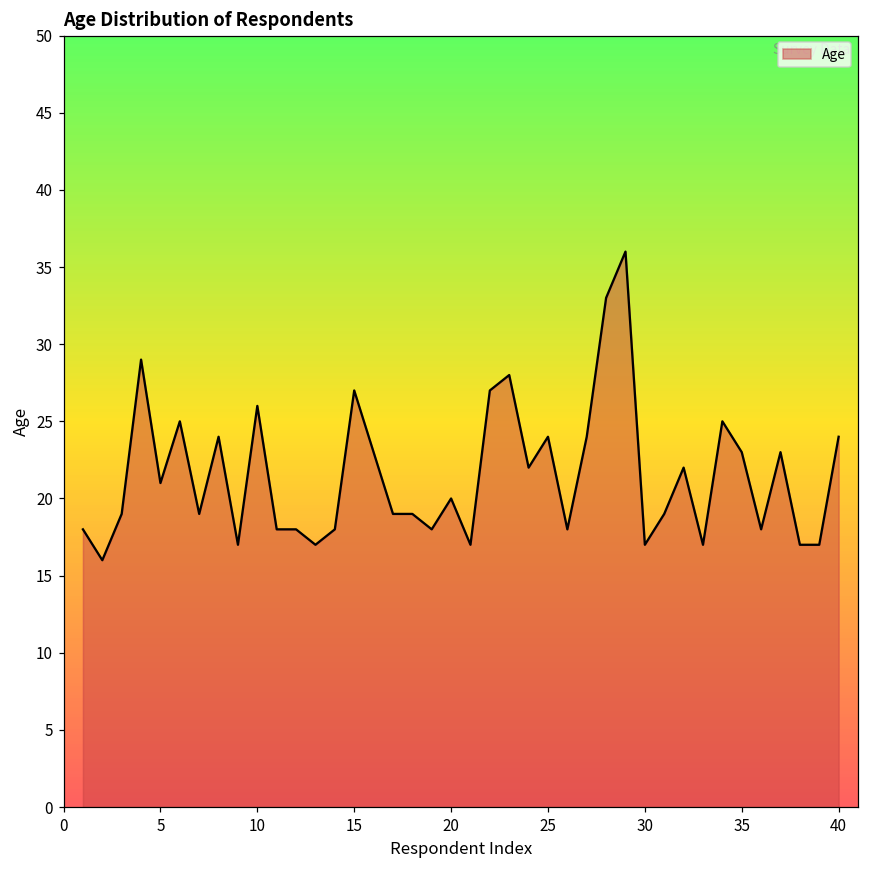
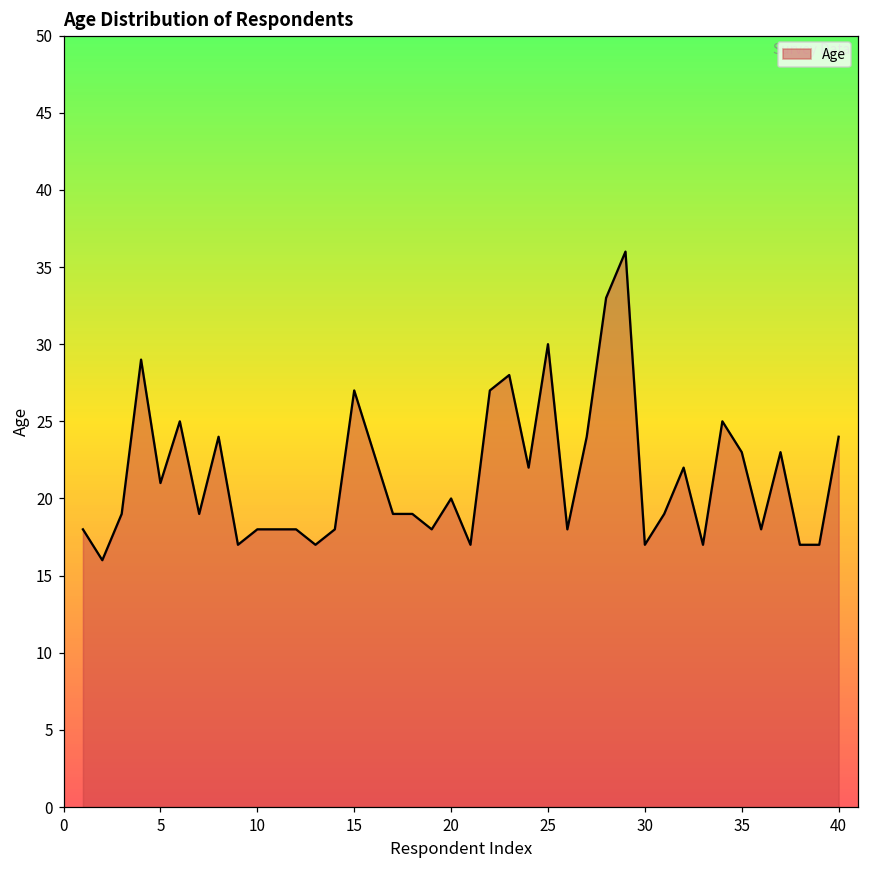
10: 26 -> 18
25: 24 -> 30
